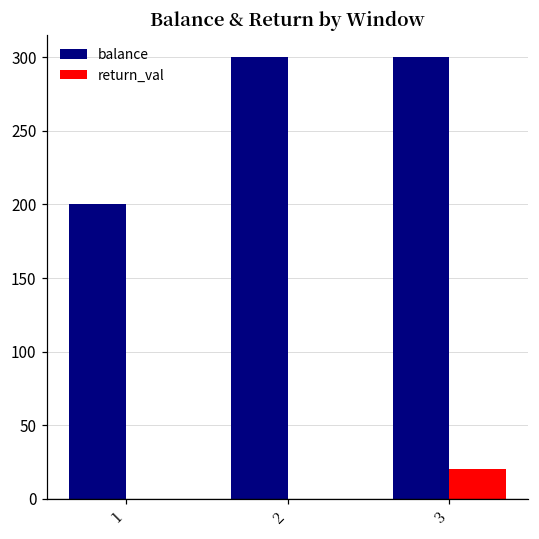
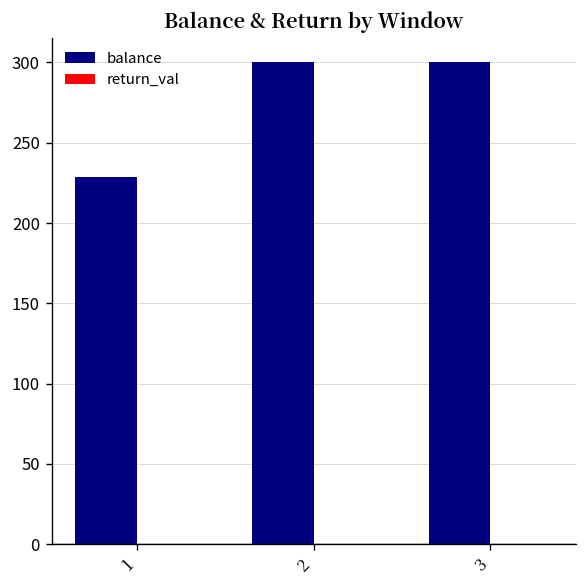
balance, 1: 200 -> 229
return_val, 3: 20 -> 0
